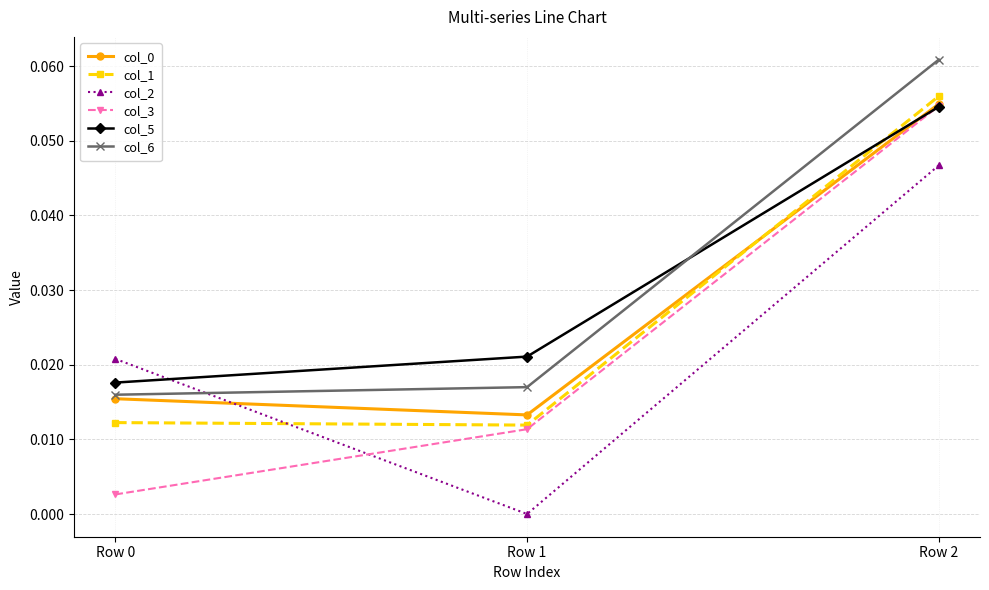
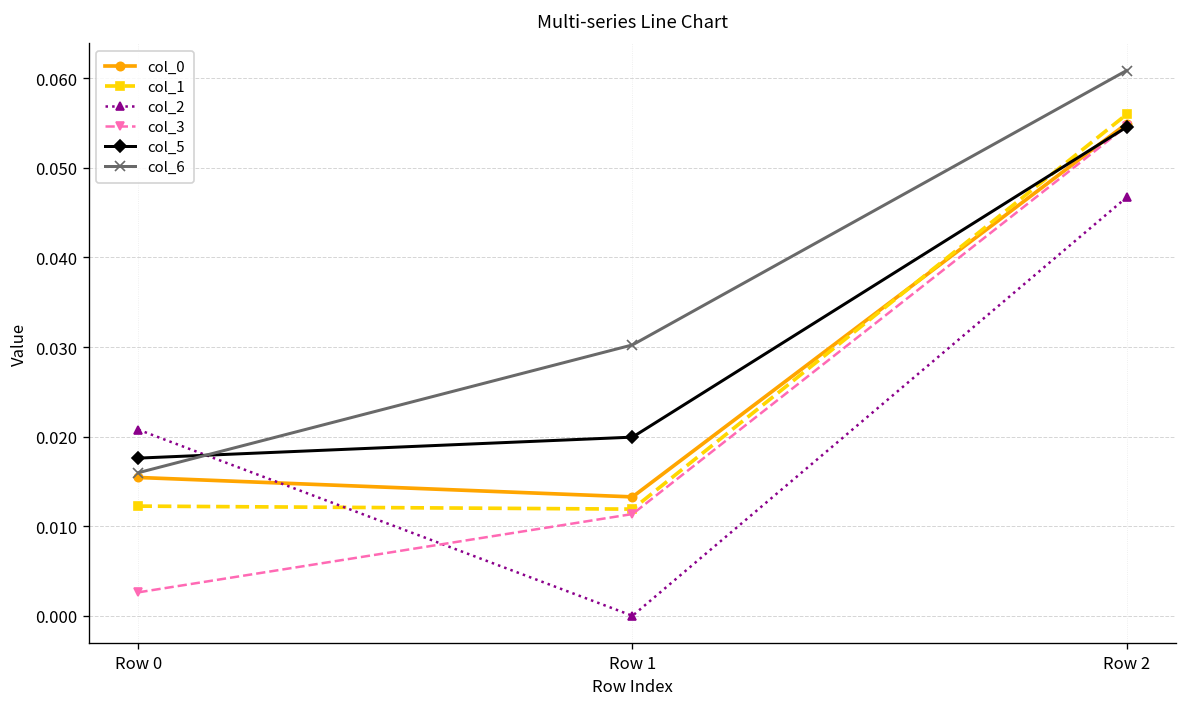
col_5, Row 1: 0.021 -> 0.020
col_6, Row 1: 0.017 -> 0.030
